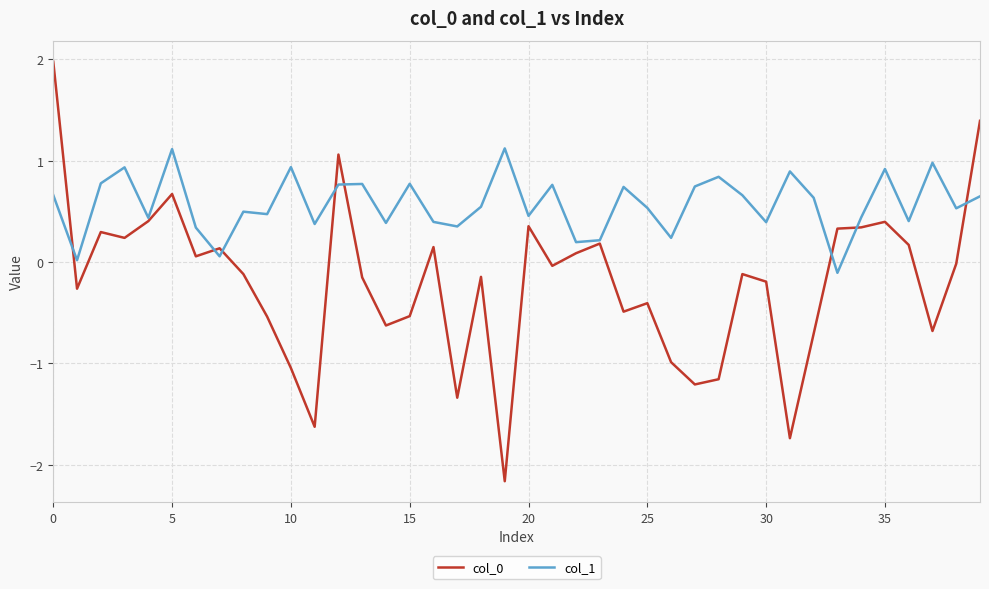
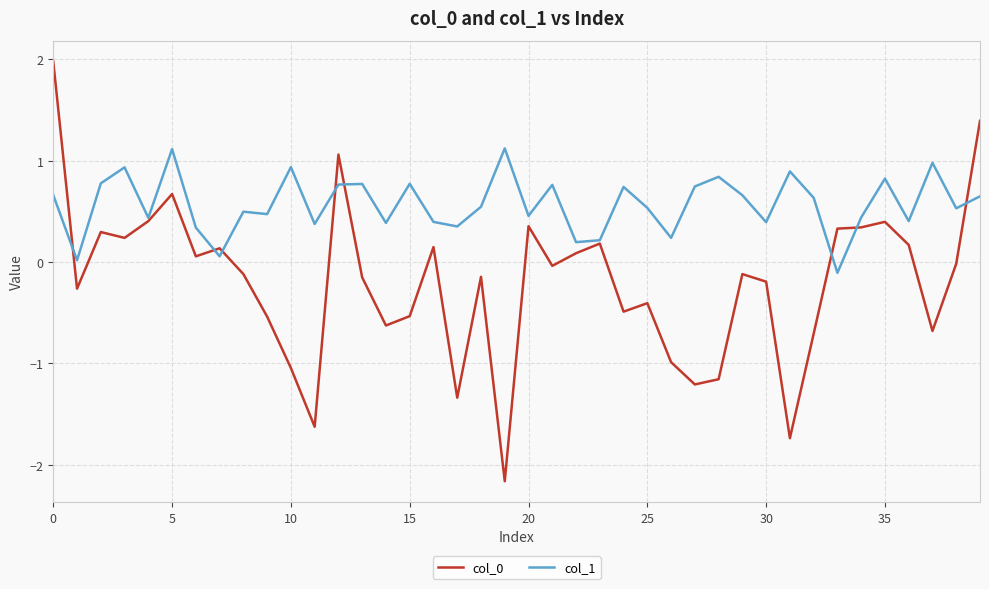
col_1, 35: 0.92 -> 0.82
